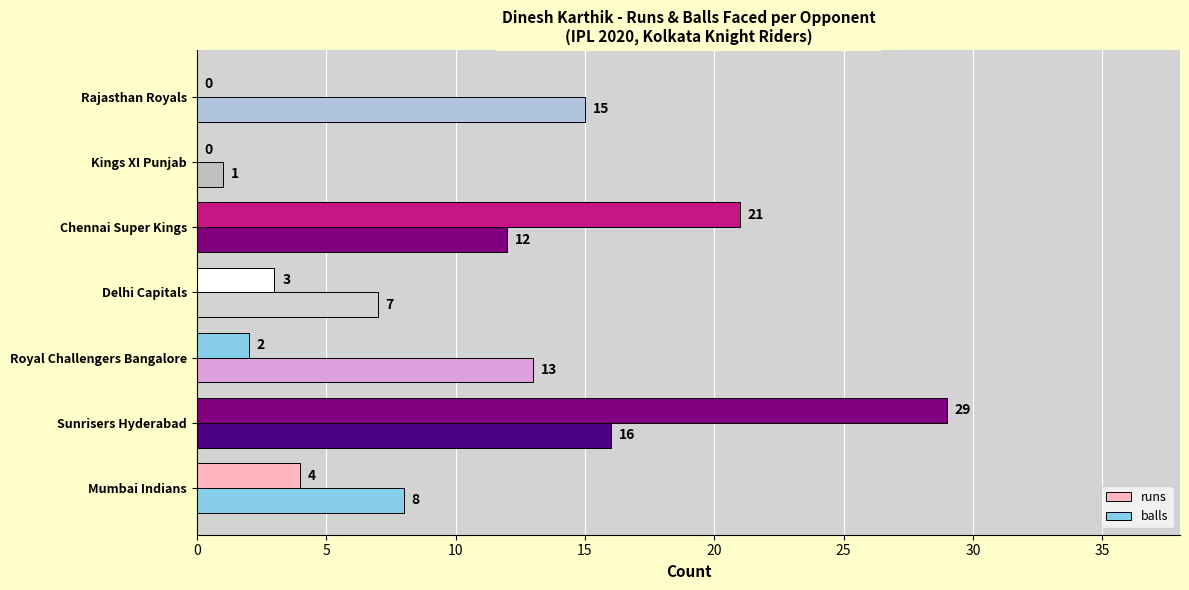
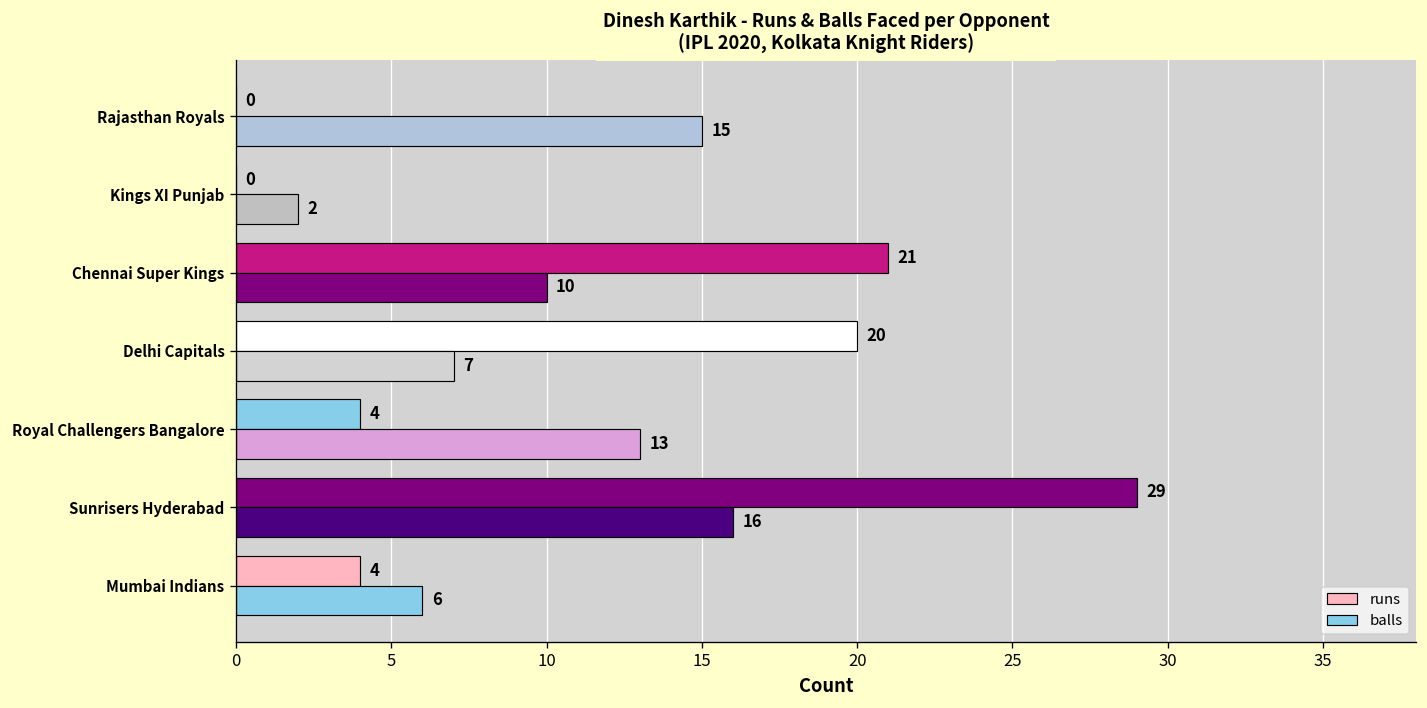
balls, Kings XI Punjab: 1 -> 2
balls, Chennai Super Kings: 12 -> 10
runs, Delhi Capitals: 3 -> 20
runs, Royal Challengers Bangalore: 2 -> 4
balls, Mumbai Indians: 8 -> 6
